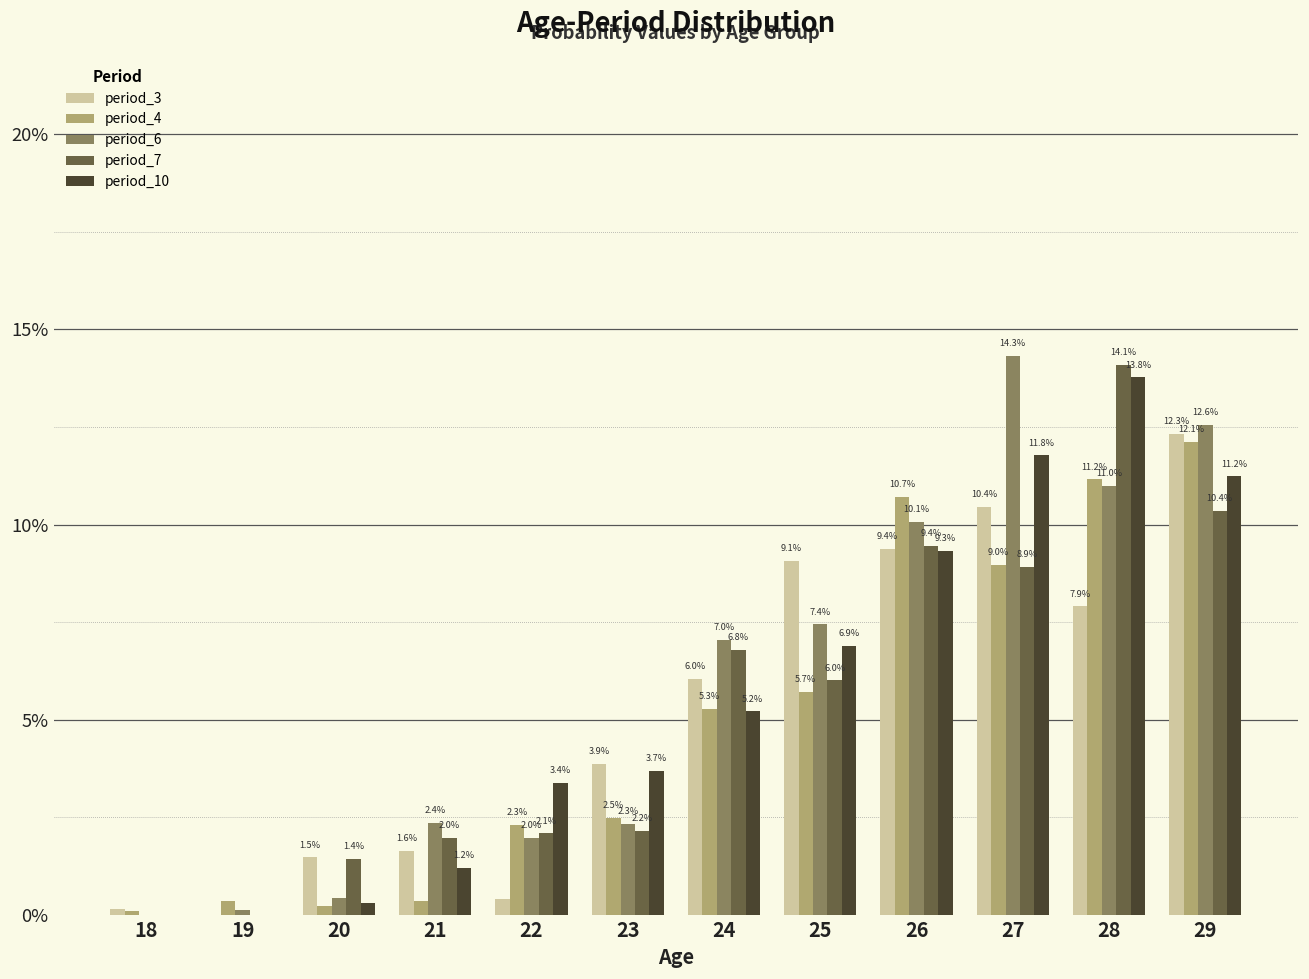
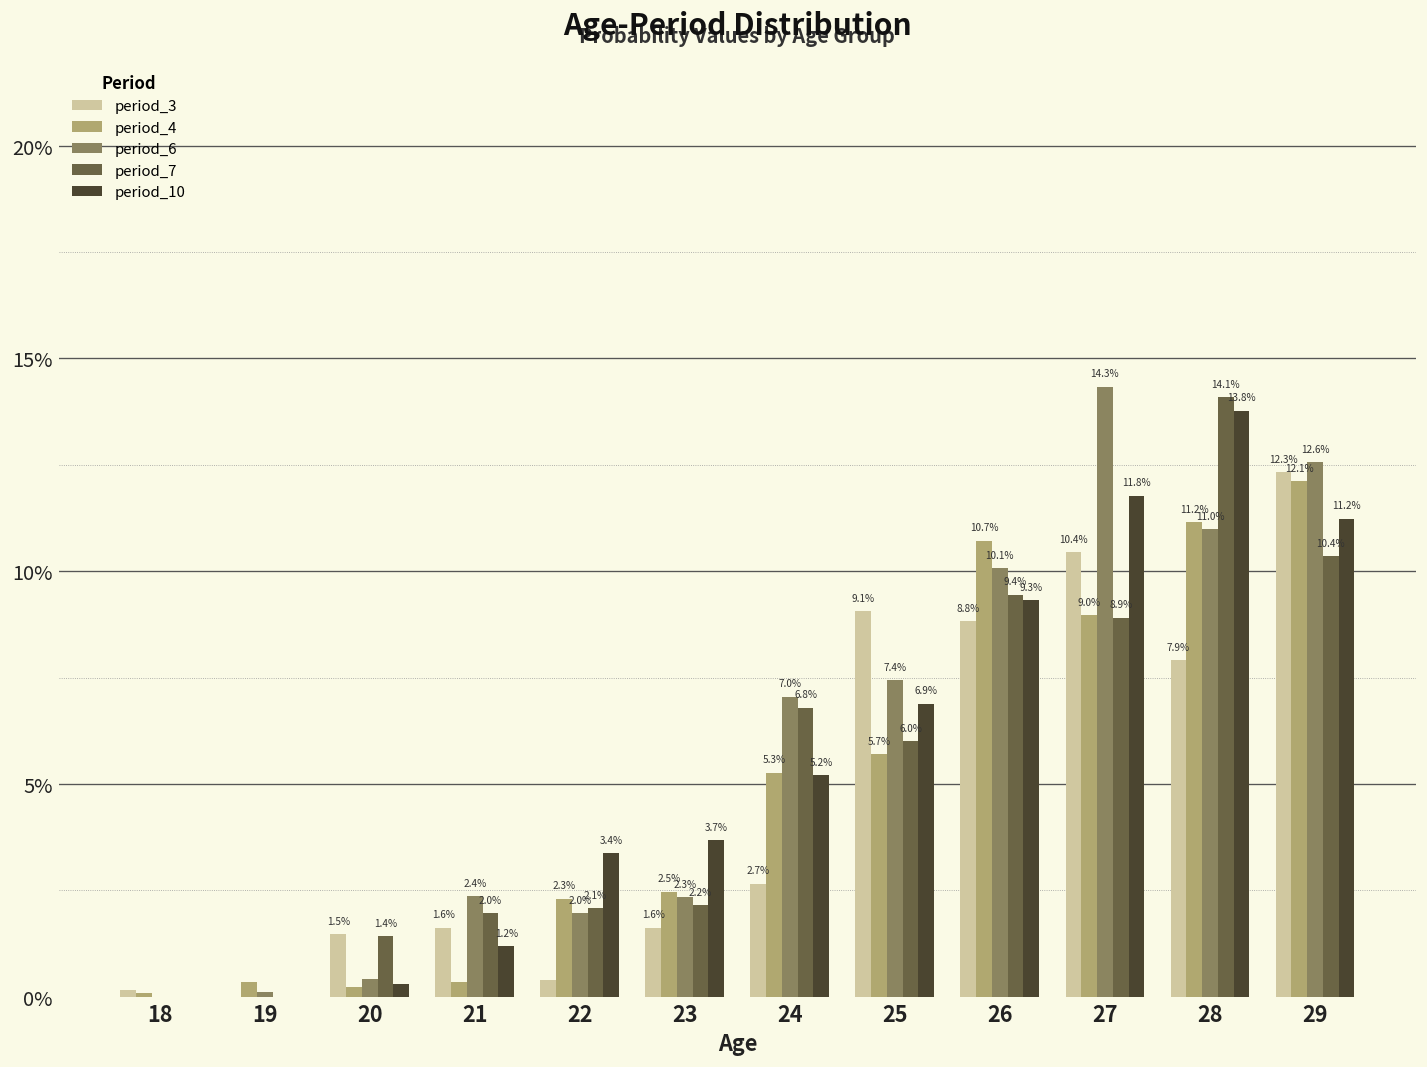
period_3, 23: 3.9% -> 1.6%
period_3, 24: 6.0% -> 2.7%
period_3, 26: 9.4% -> 8.8%
